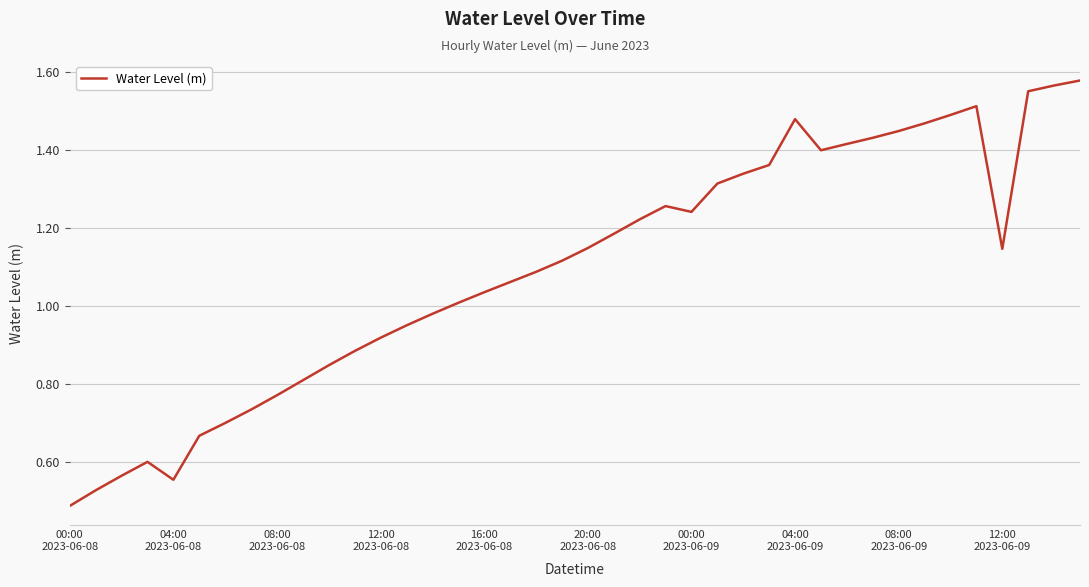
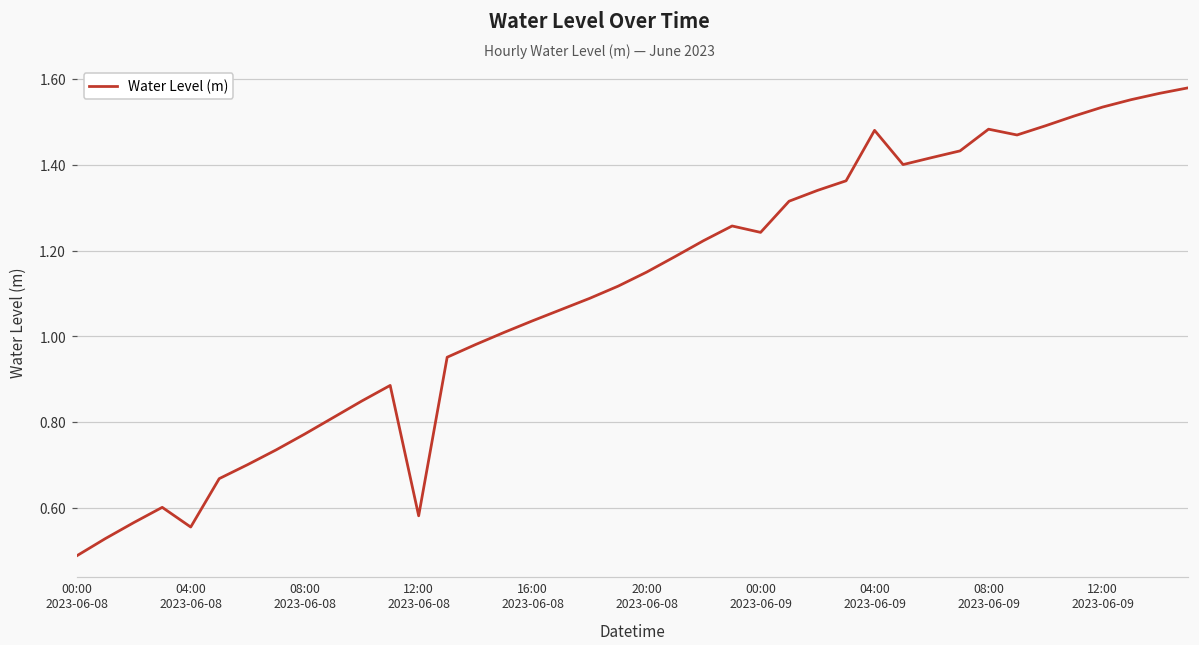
12:00 2023-06-08: 0.92 -> 0.58
08:00 2023-06-09: 1.45 -> 1.48
12:00 2023-06-09: 1.15 -> 1.53
